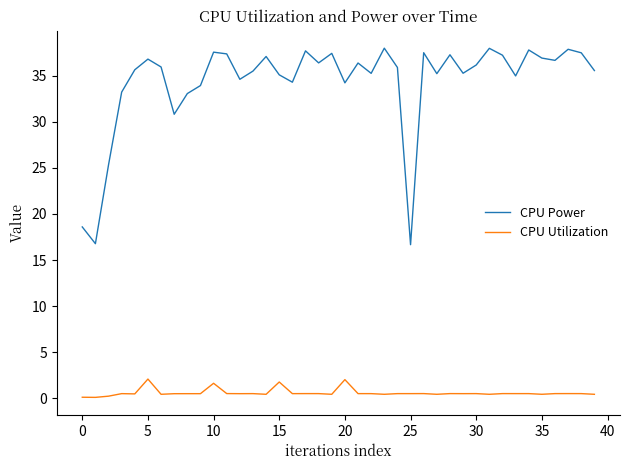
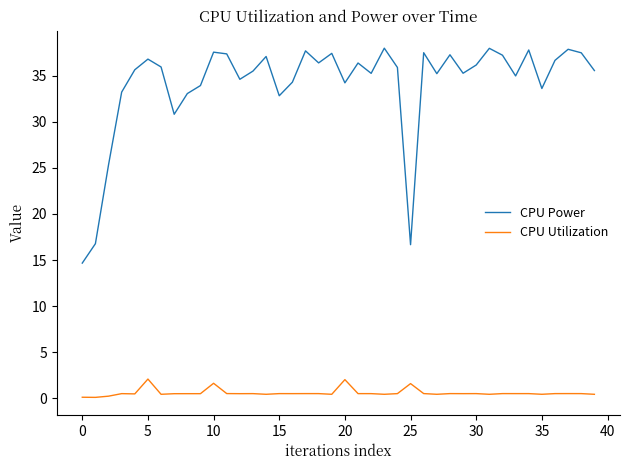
CPU Power, 0: 19 -> 15
CPU Power, 15: 35 -> 33
CPU Utilization, 15: 2 -> 1
CPU Utilization, 25: 1 -> 2
CPU Power, 35: 37 -> 34
